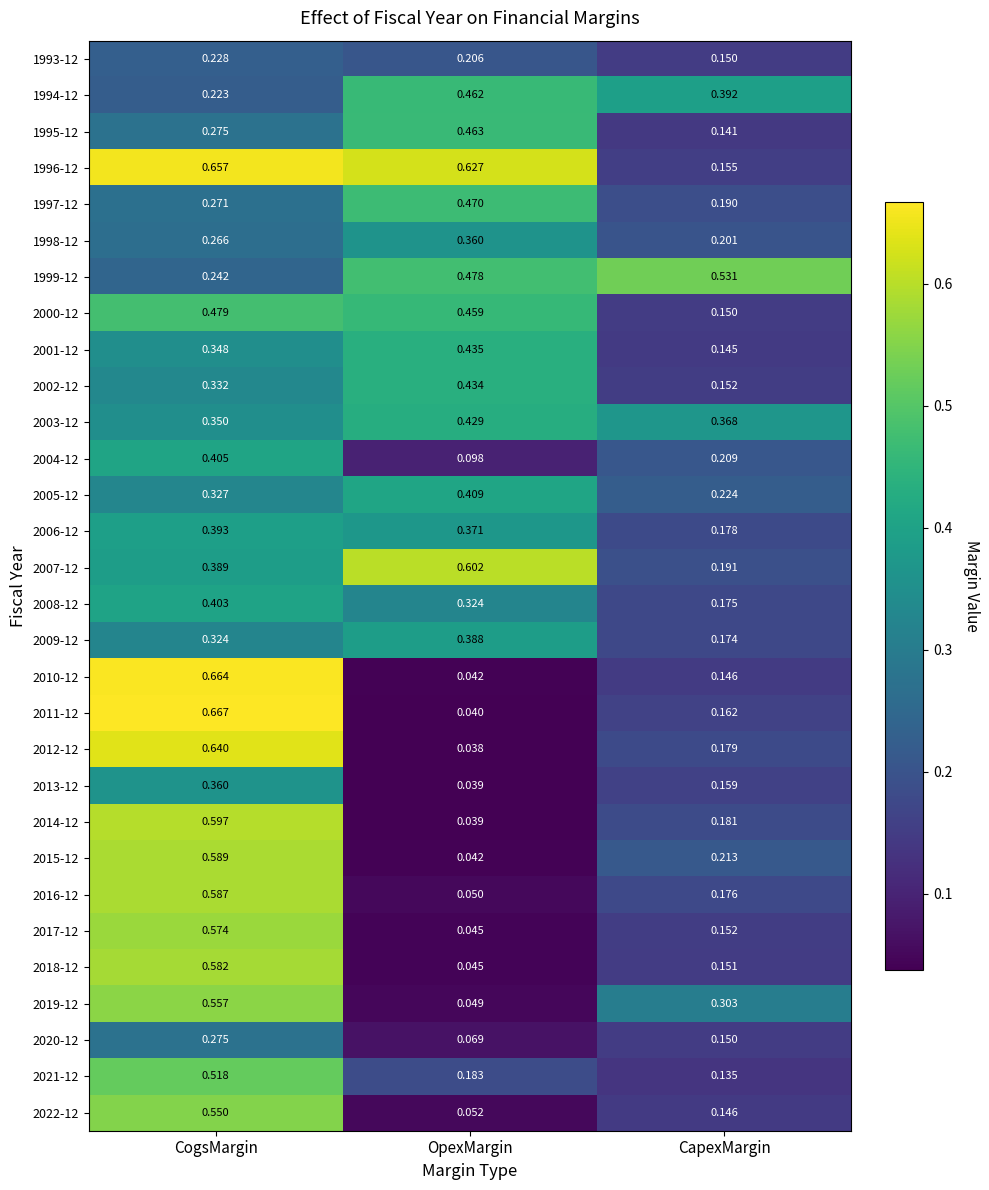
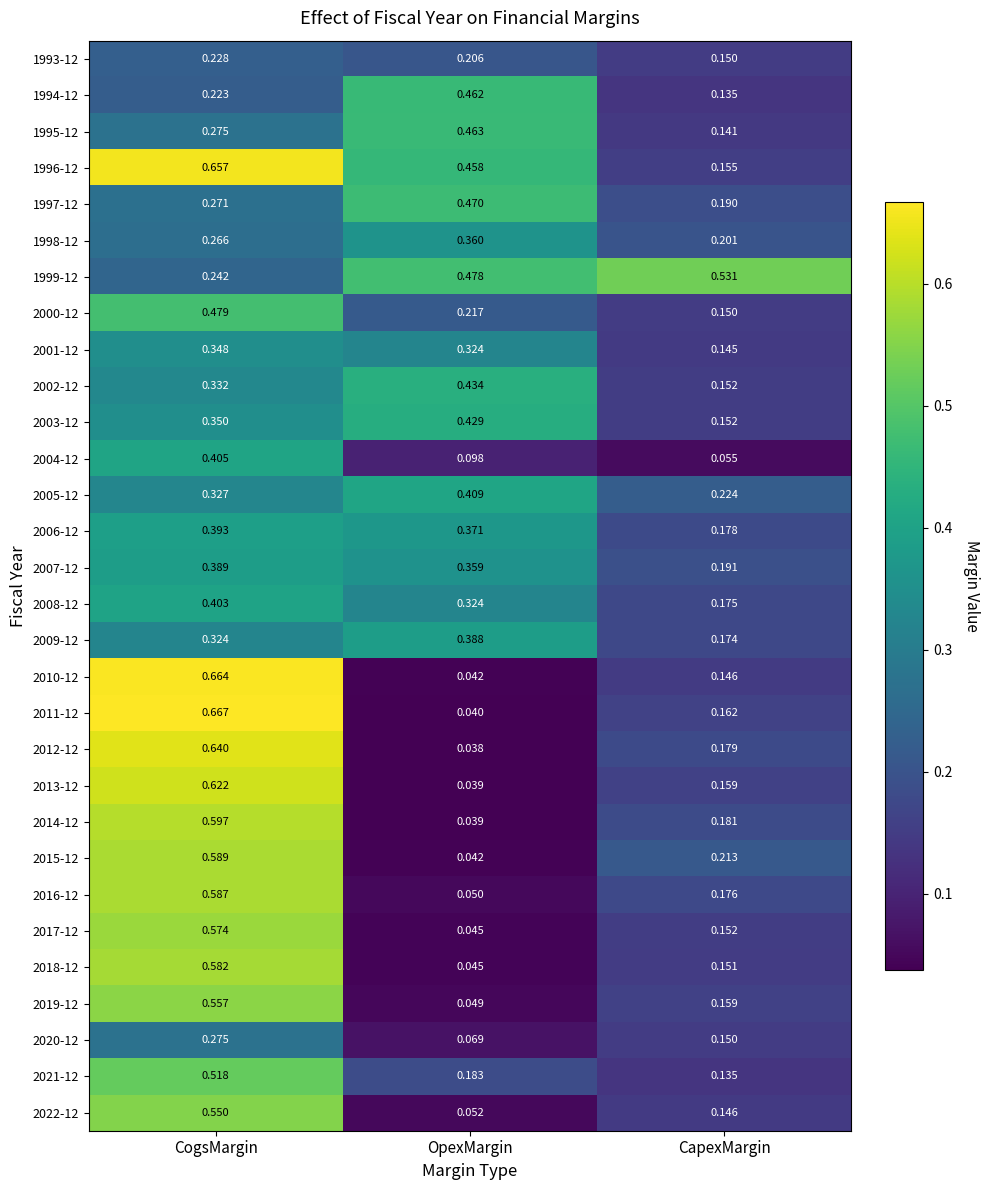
1994-12, CapexMargin: 0.392 -> 0.135
1996-12, OpexMargin: 0.627 -> 0.458
2000-12, OpexMargin: 0.459 -> 0.217
2001-12, OpexMargin: 0.435 -> 0.324
2003-12, CapexMargin: 0.368 -> 0.152
2004-12, CapexMargin: 0.209 -> 0.055
2007-12, OpexMargin: 0.602 -> 0.359
2013-12, CogsMargin: 0.360 -> 0.622
2019-12, CapexMargin: 0.303 -> 0.159
